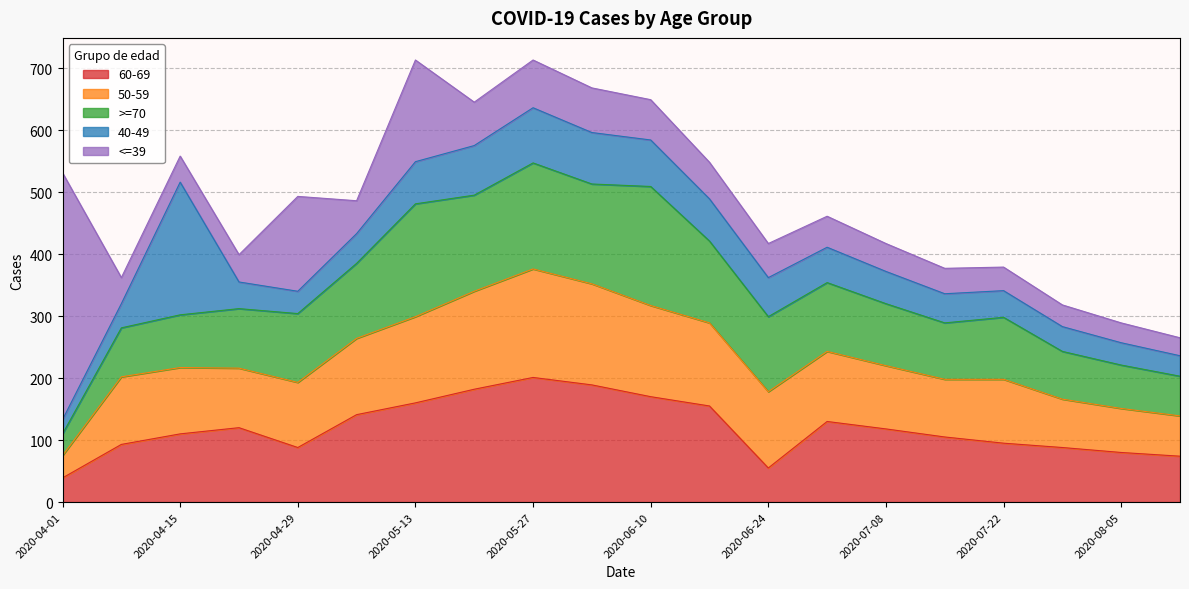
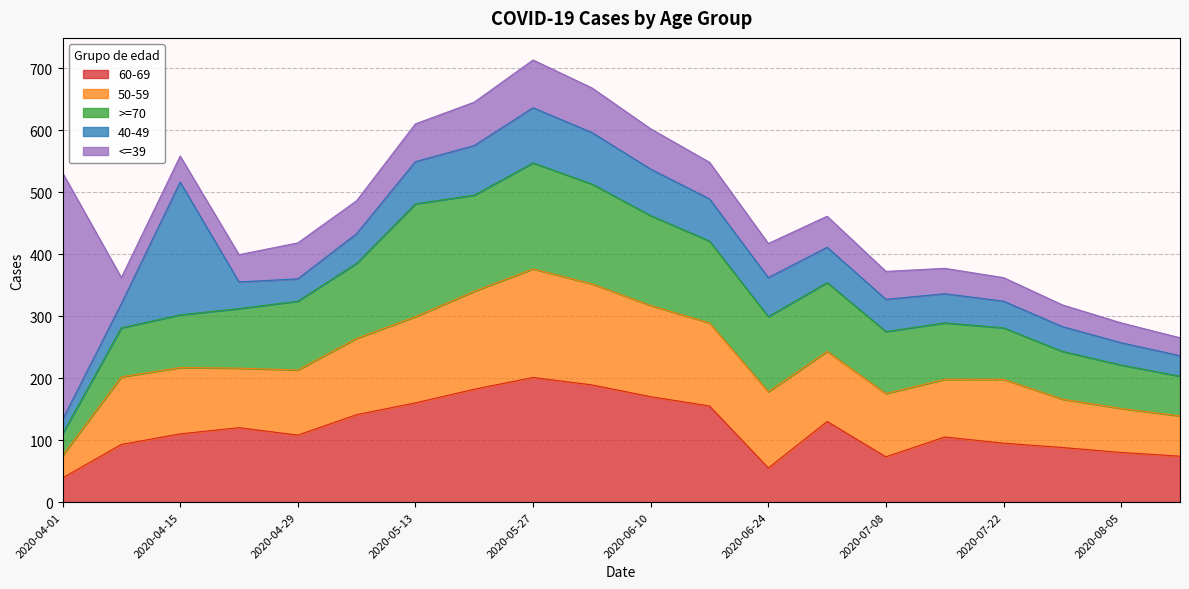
60-69, 2020-04-29: 90 -> 110
<=39, 2020-04-29: 150 -> 60
<=39, 2020-05-13: 160 -> 60
>=70, 2020-06-10: 190 -> 150
60-69, 2020-07-08: 120 -> 70
>=70, 2020-07-22: 100 -> 80
